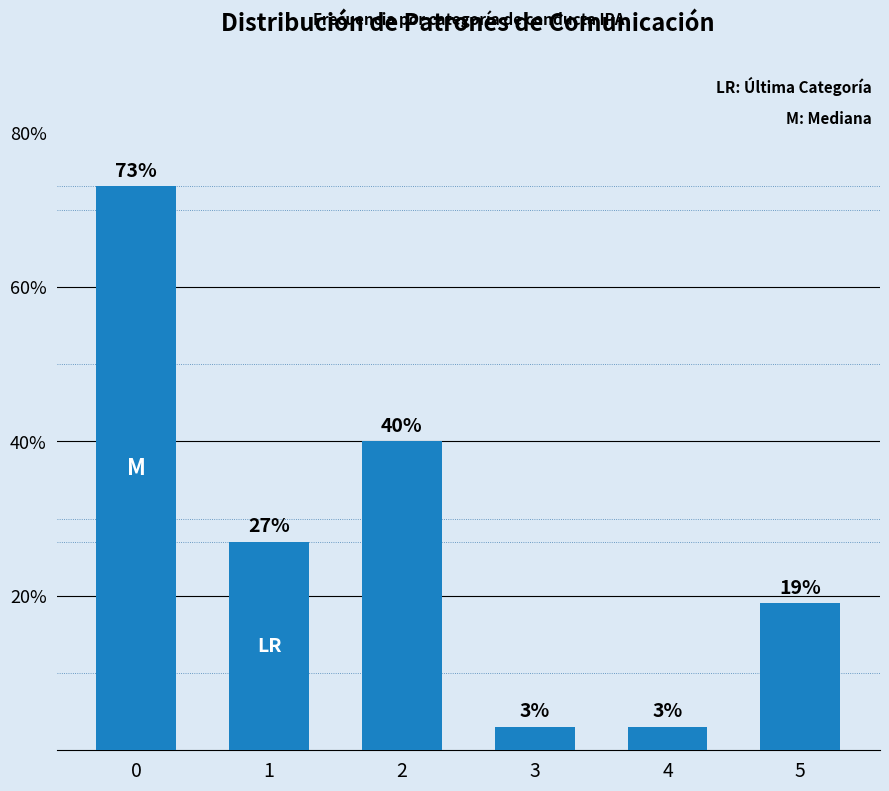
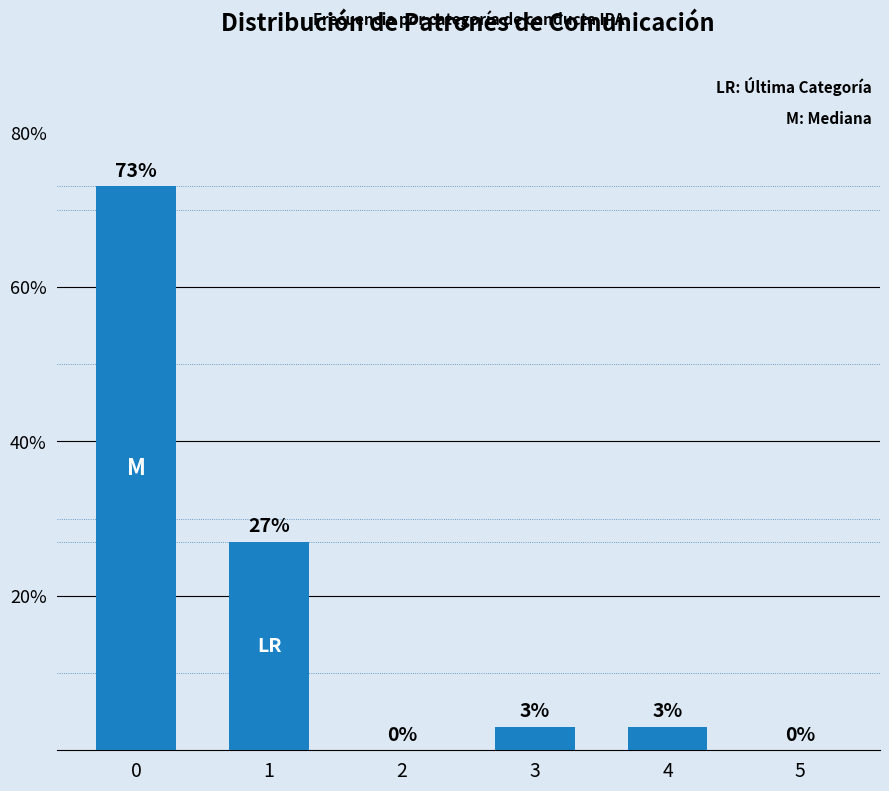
2: 40% -> 0%
5: 19% -> 0%
